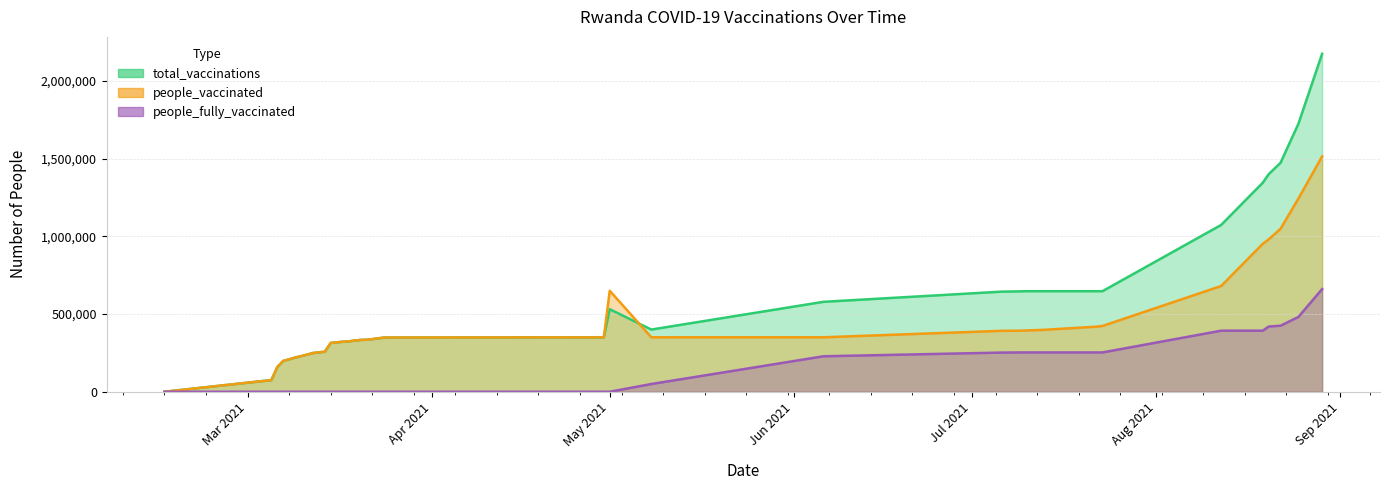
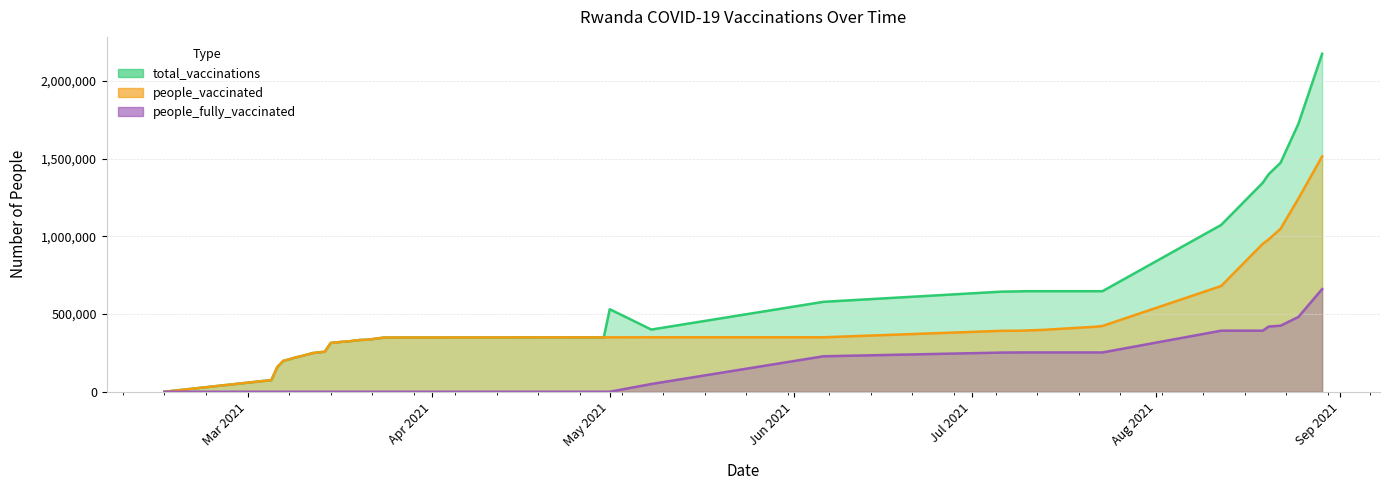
people_vaccinated, May 2021: 650,000 -> 350,000
